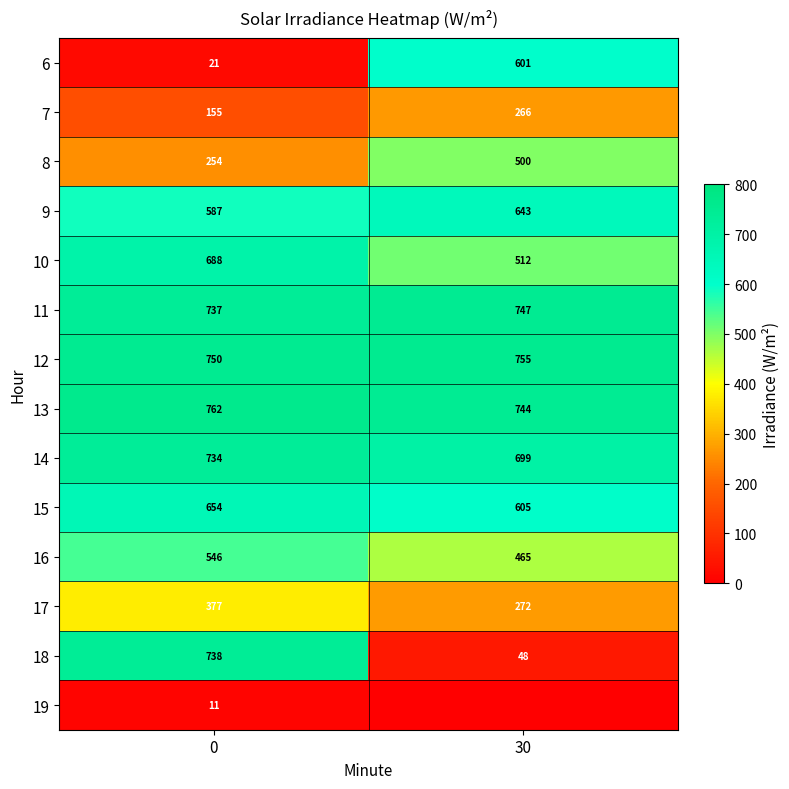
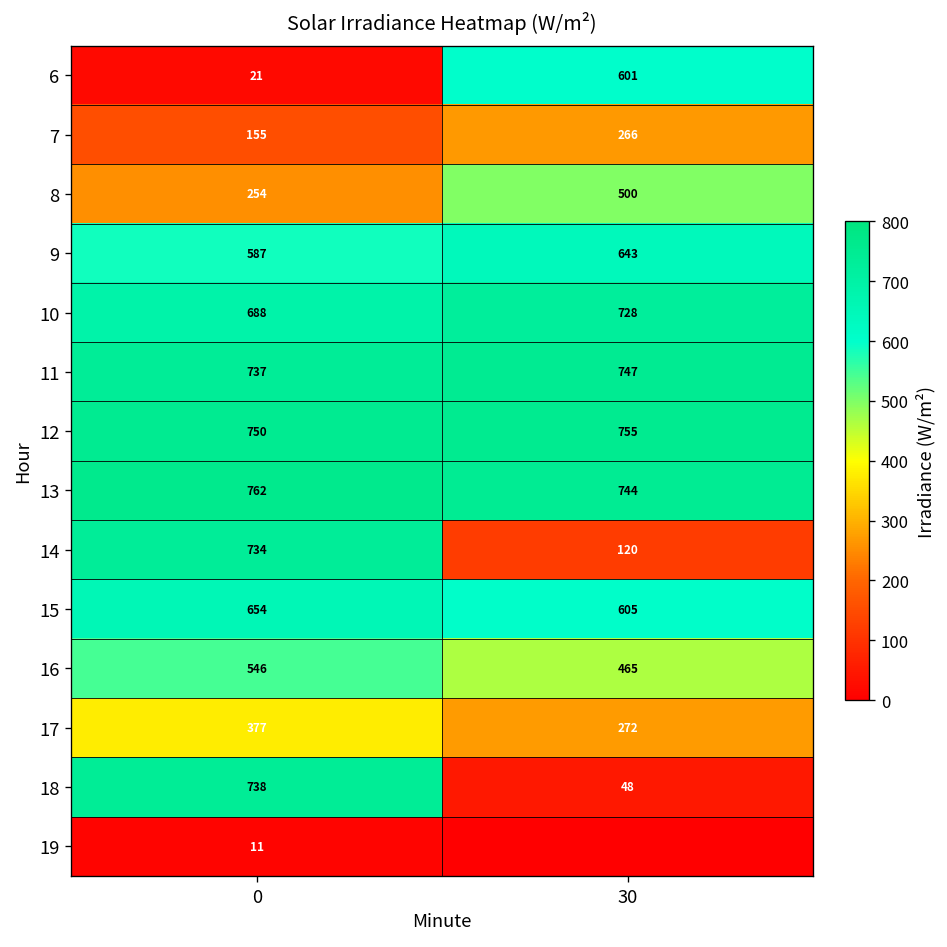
10, 30: 512 -> 728
14, 30: 699 -> 120
